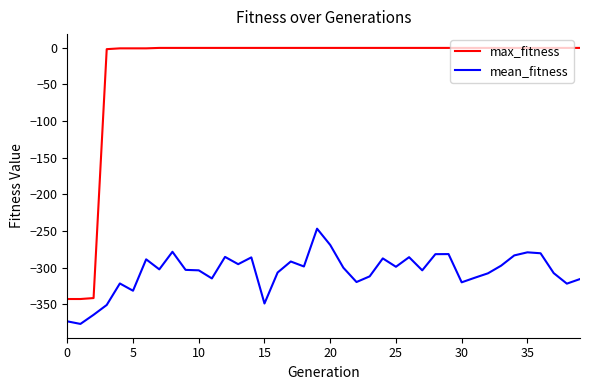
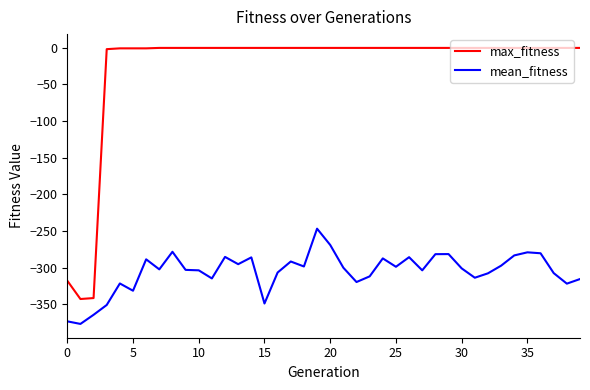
max_fitness, 0: -340 -> -320
mean_fitness, 30: -320 -> -300
